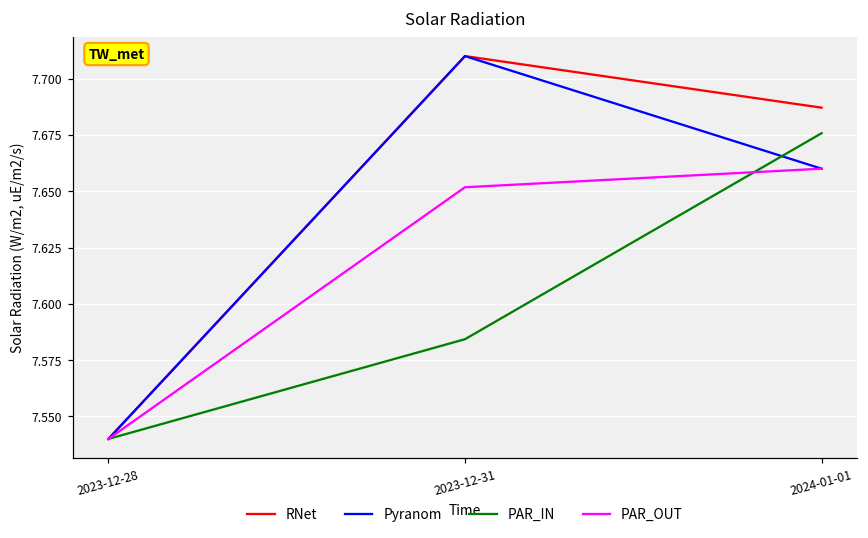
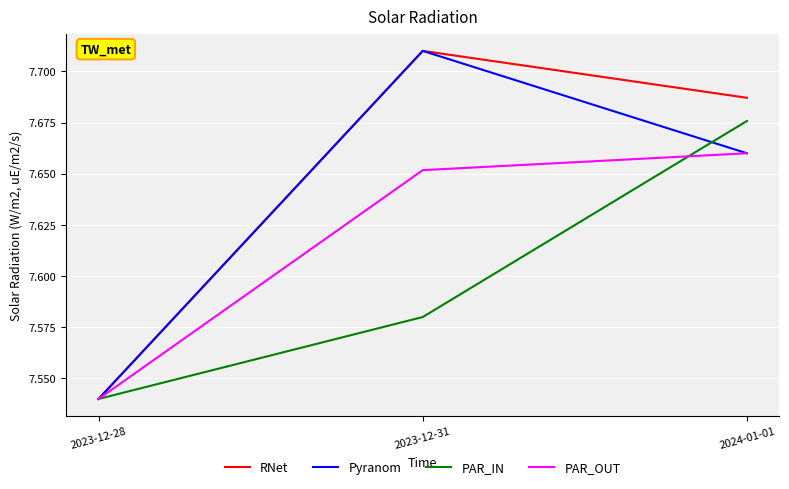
PAR_IN, 2023-12-31: 7.584 -> 7.580
